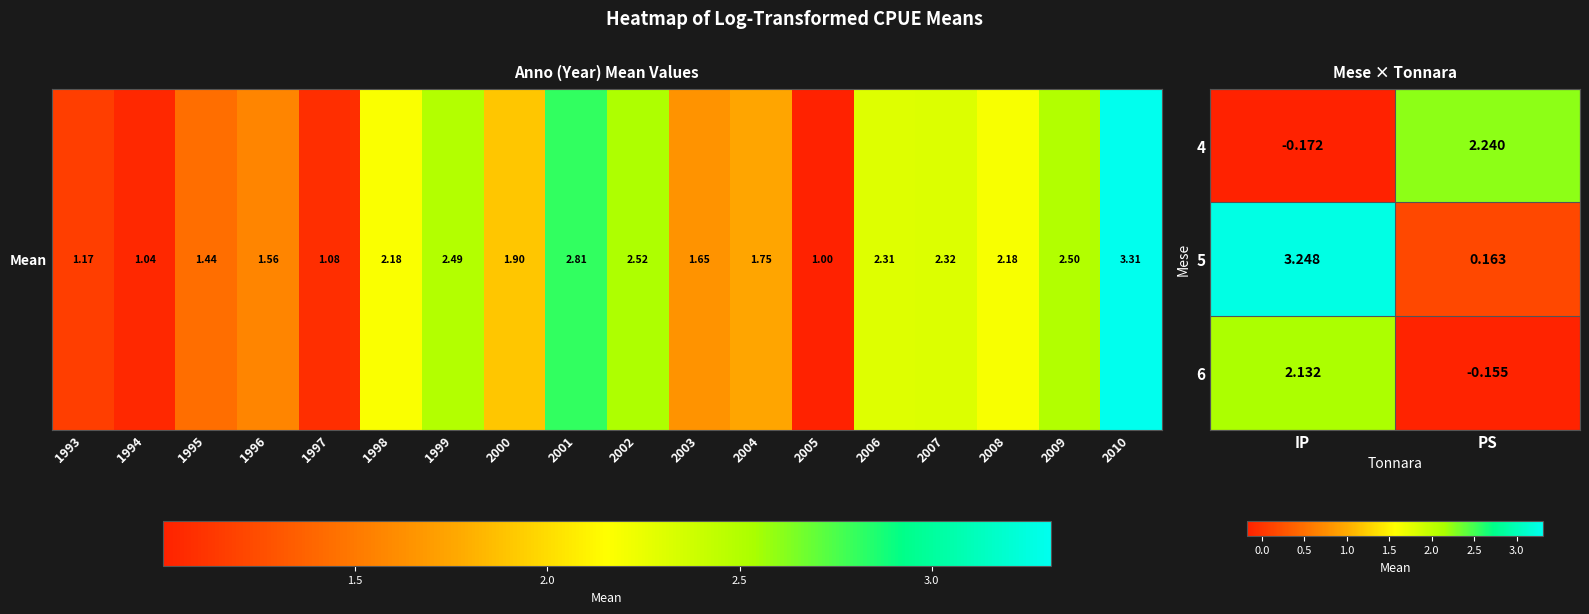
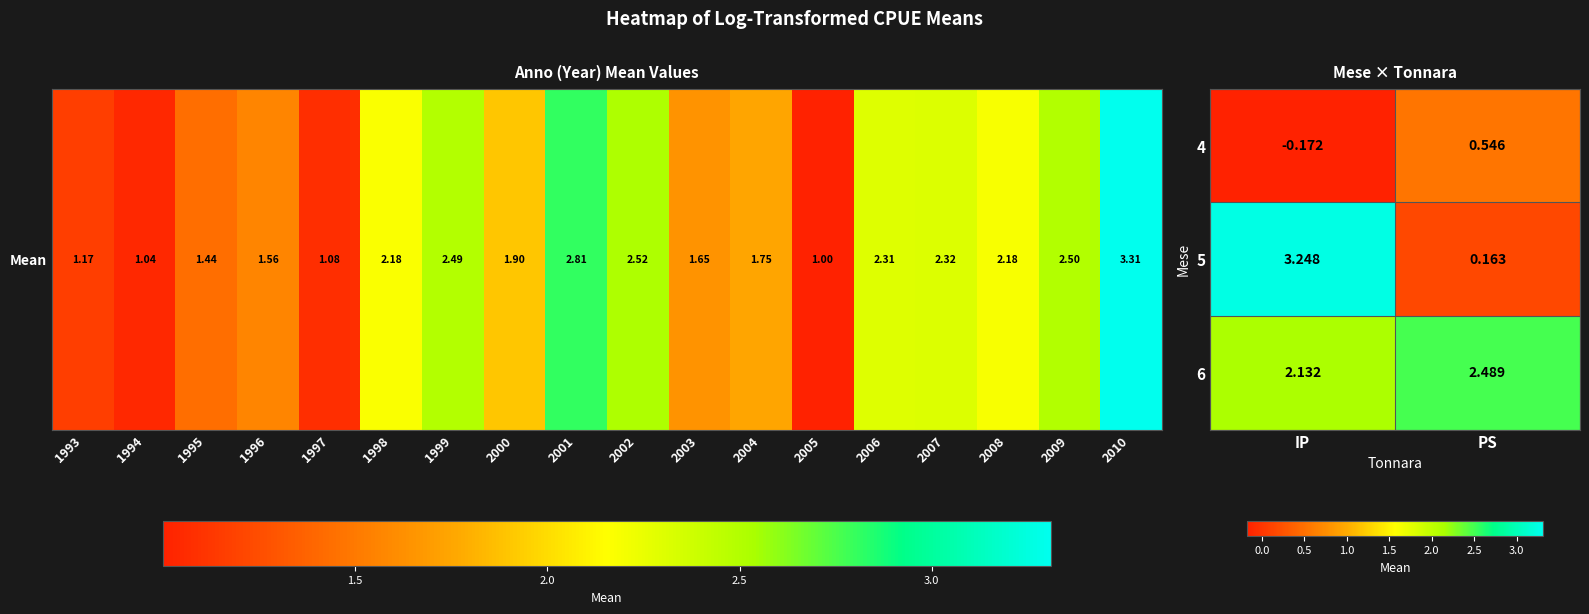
4, PS: 2.240 -> 0.546
6, PS: -0.155 -> 2.489
